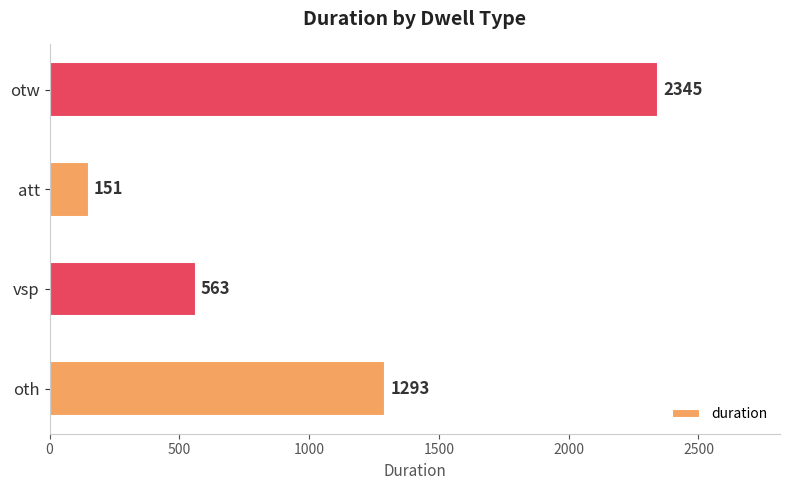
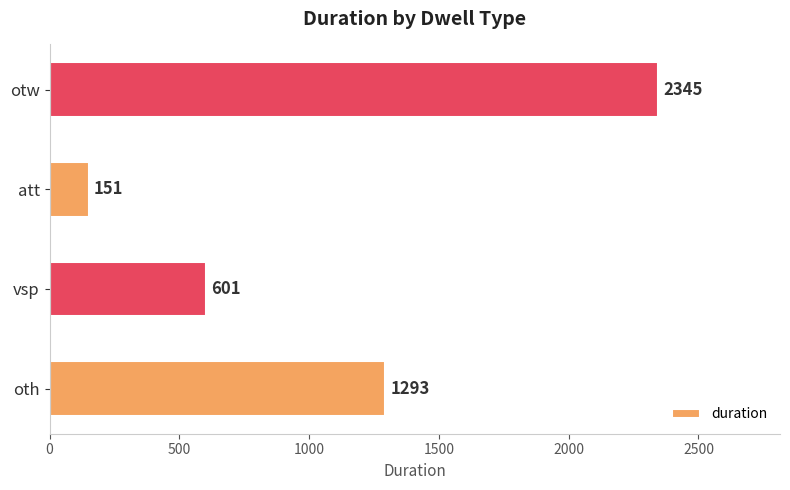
vsp: 563 -> 601
